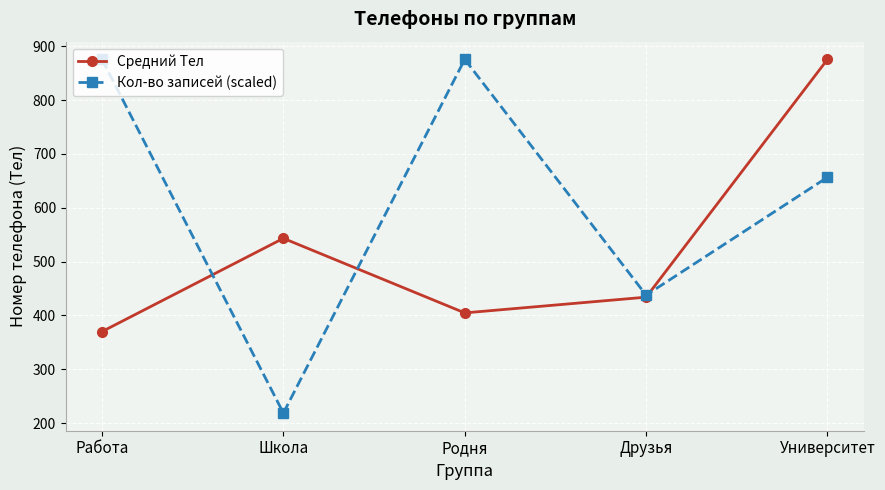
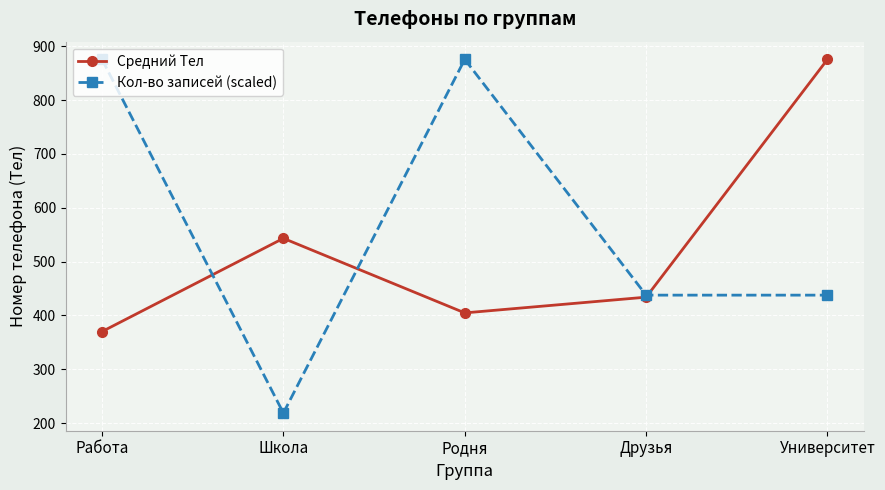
Кол-во записей (scaled), Университет: 660 -> 440
